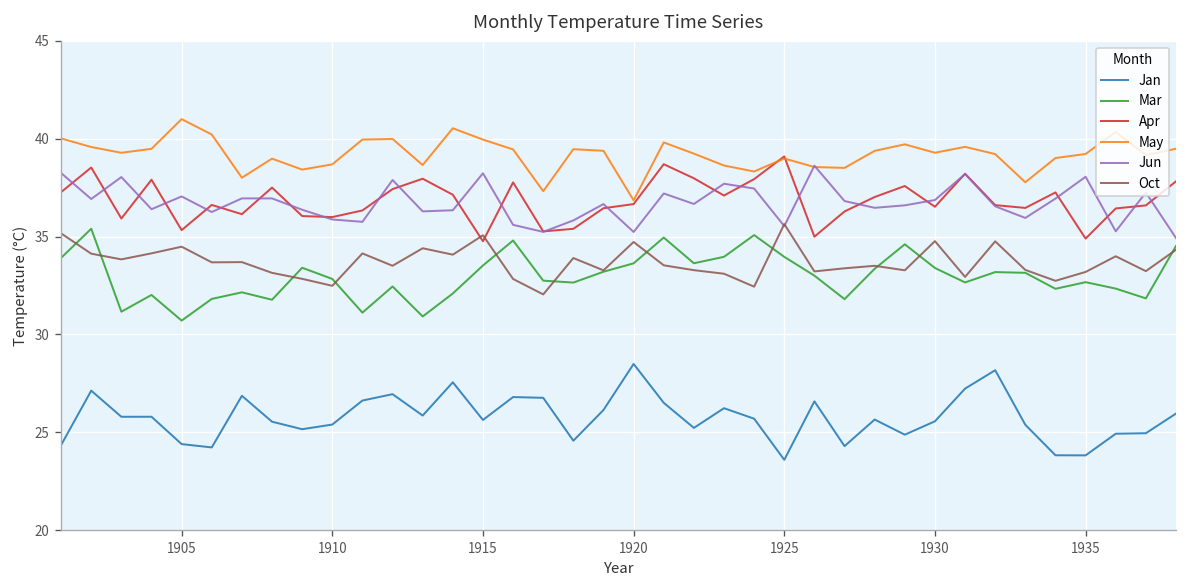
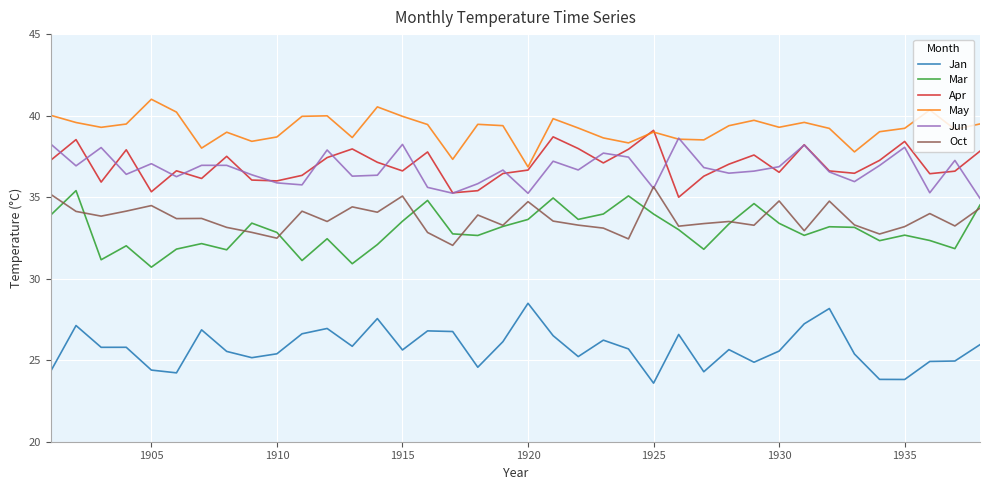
Apr, 1915: 34.8 -> 36.6
Apr, 1935: 34.9 -> 38.4
